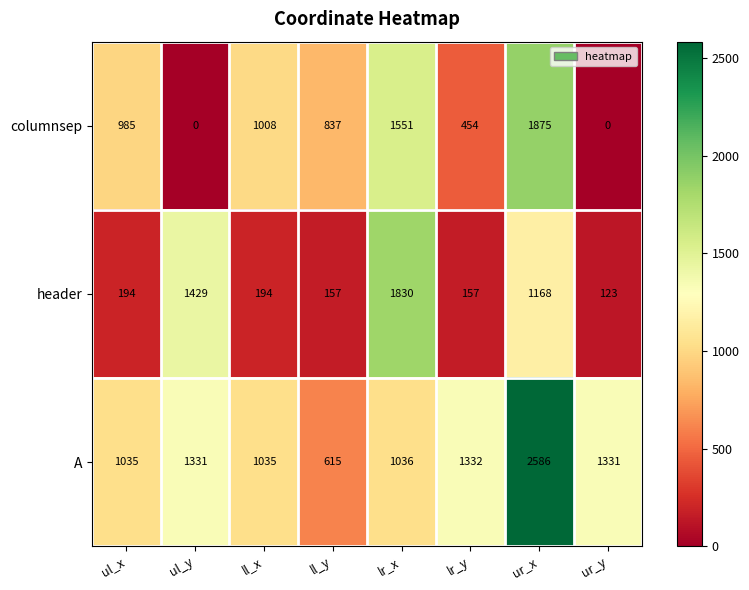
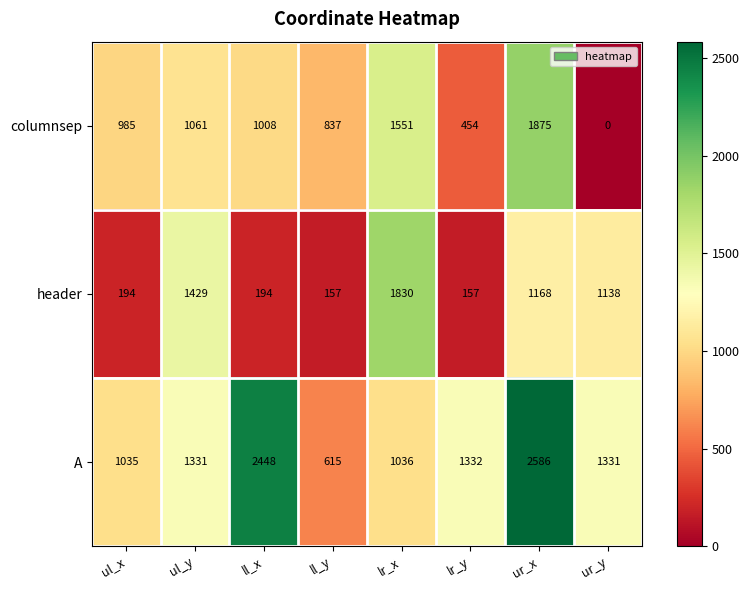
columnsep, ul_y: 0 -> 1061
header, ur_y: 123 -> 1138
A, ll_x: 1035 -> 2448
